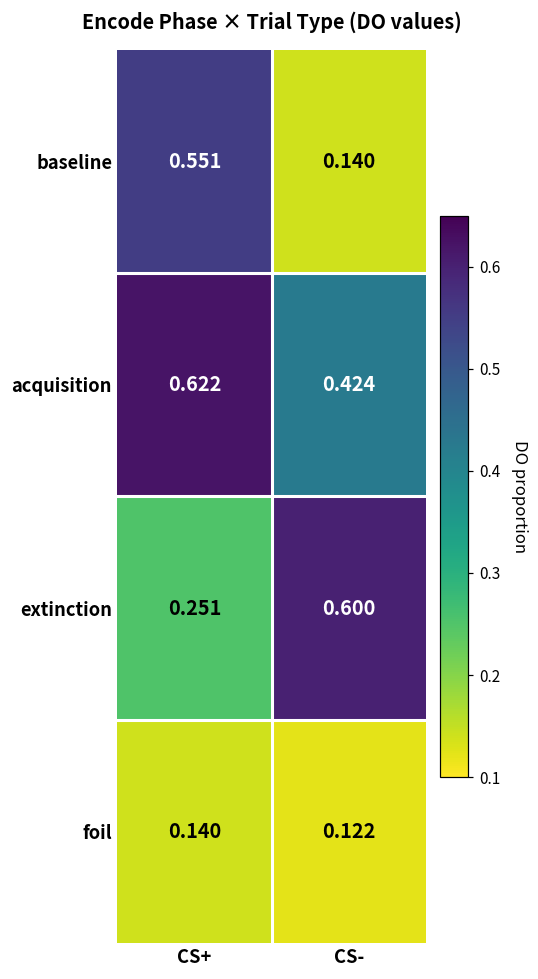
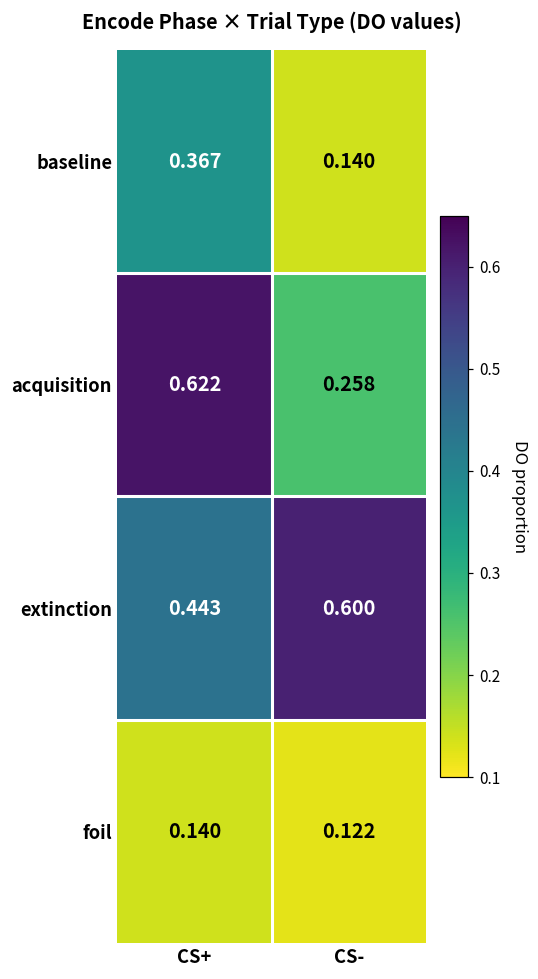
baseline, CS+: 0.551 -> 0.367
acquisition, CS-: 0.424 -> 0.258
extinction, CS+: 0.251 -> 0.443
